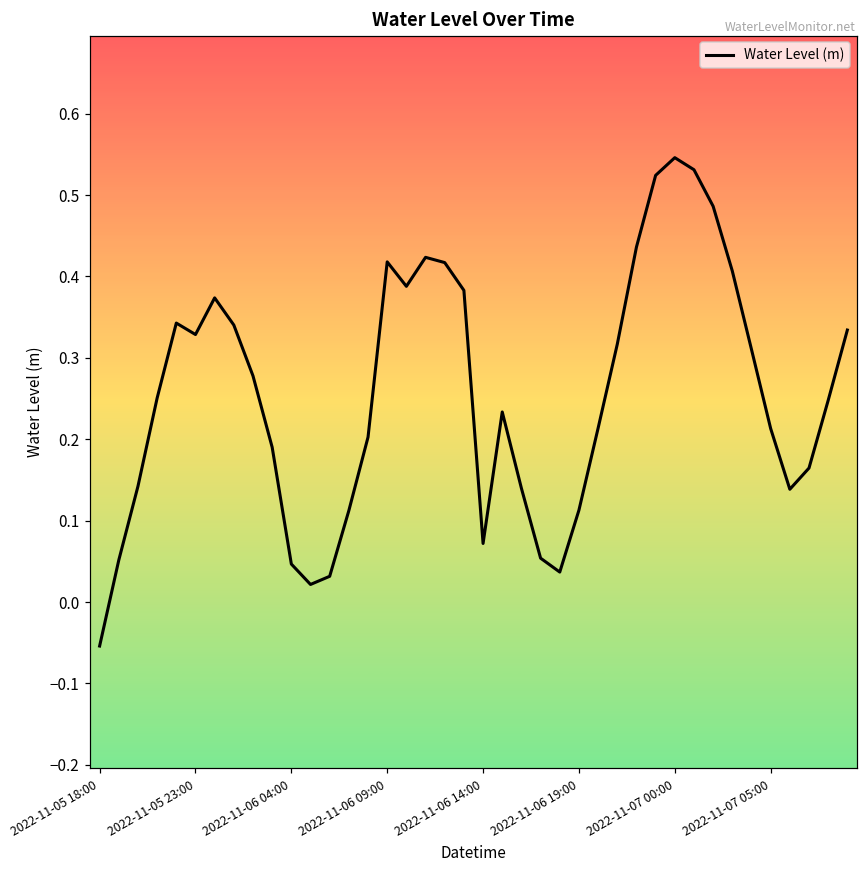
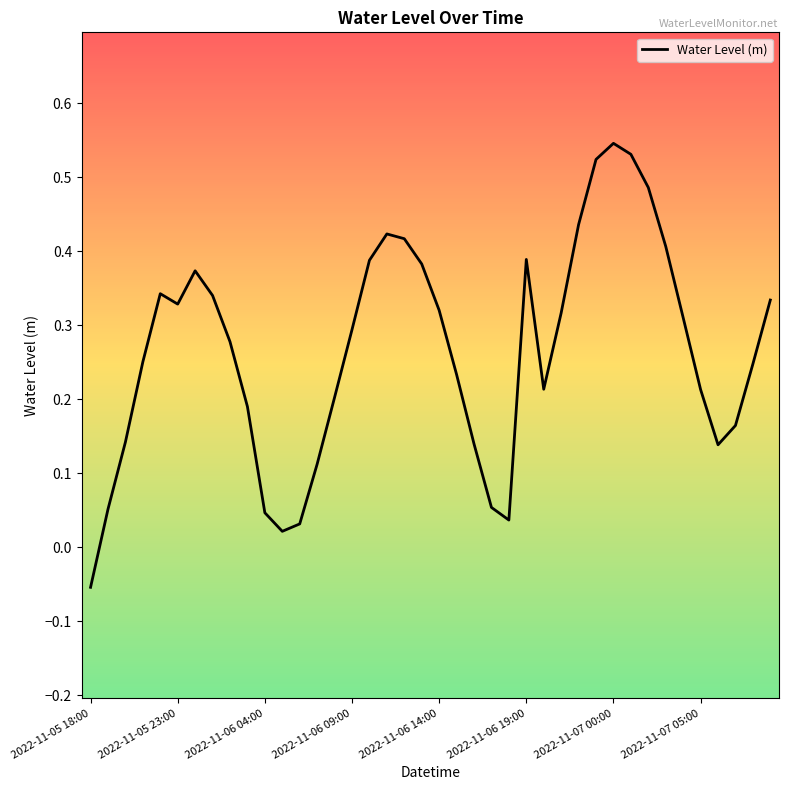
2022-11-06 09:00: 0.42 -> 0.29
2022-11-06 14:00: 0.07 -> 0.32
2022-11-06 19:00: 0.11 -> 0.39
